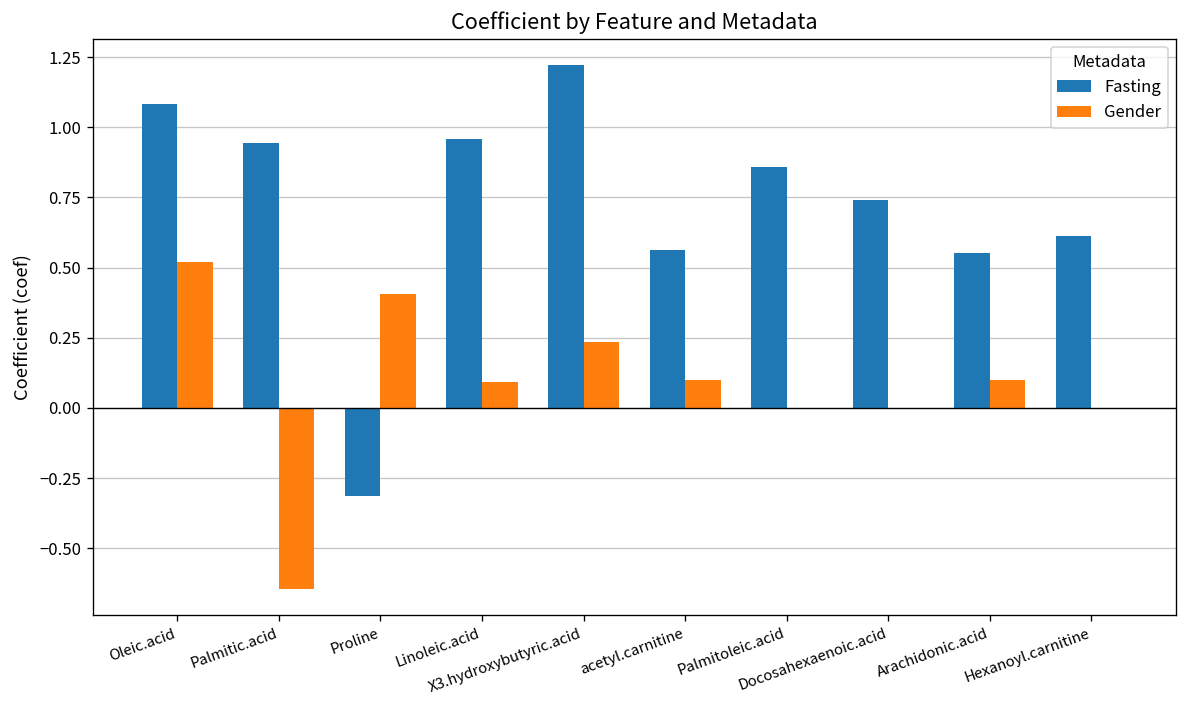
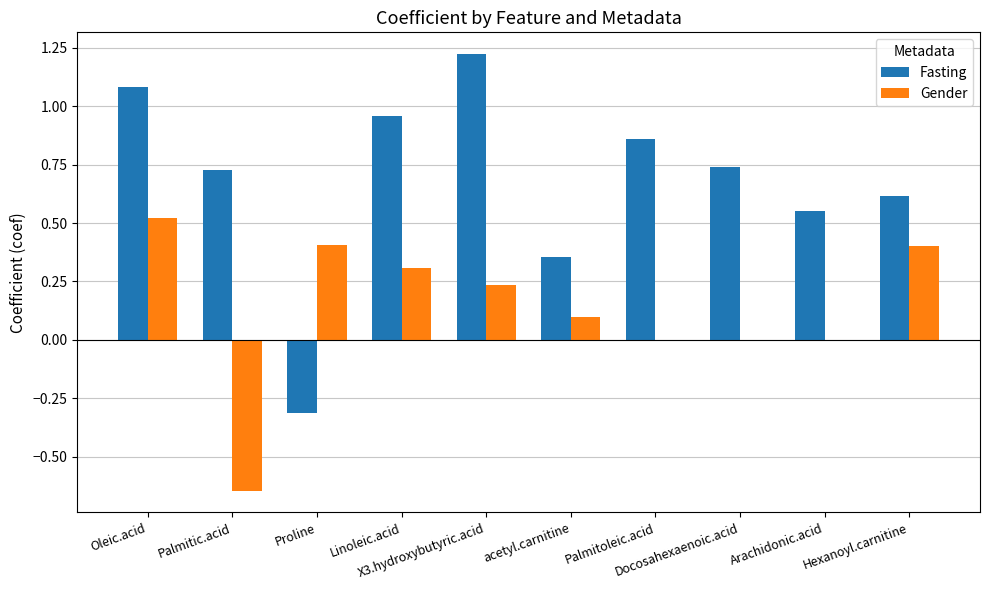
Fasting, Palmitic.acid: 0.95 -> 0.73
Gender, Linoleic.acid: 0.09 -> 0.31
Fasting, acetyl.carnitine: 0.56 -> 0.35
Gender, Arachidonic.acid: 0.1 -> 0.0
Gender, Hexanoyl.carnitine: 0.0 -> 0.4
